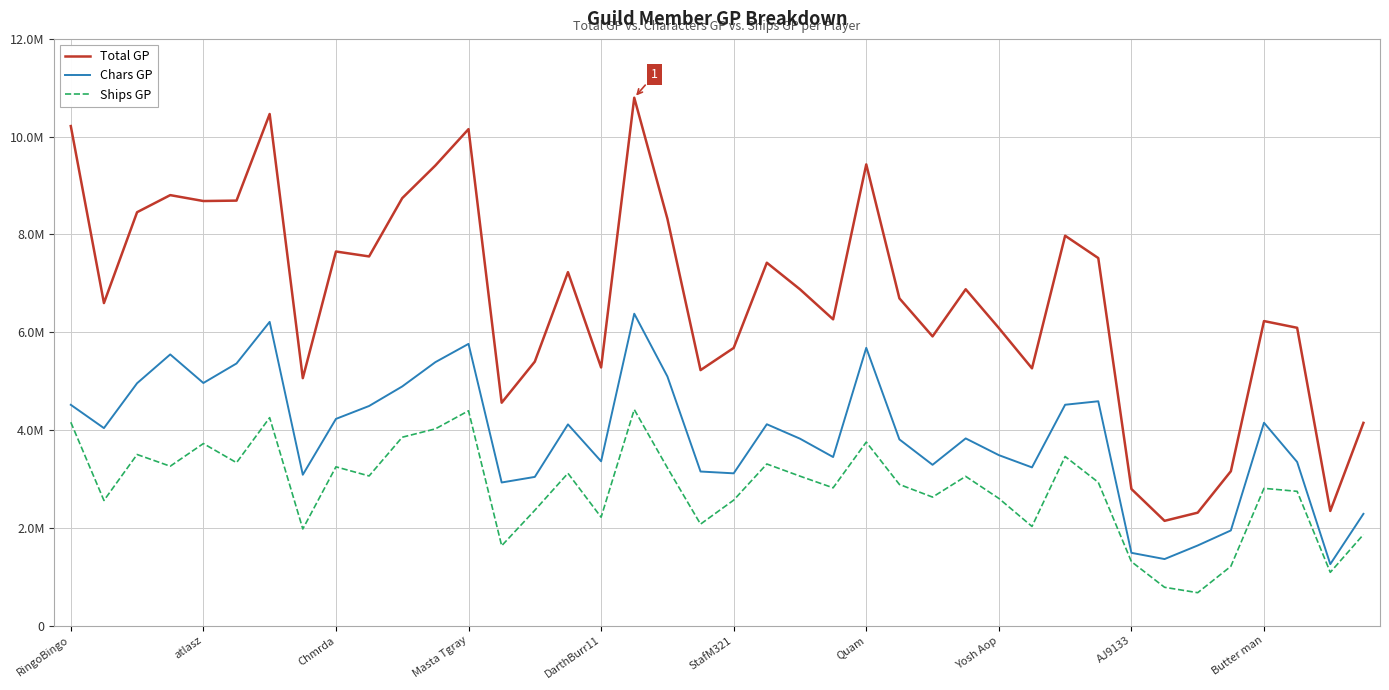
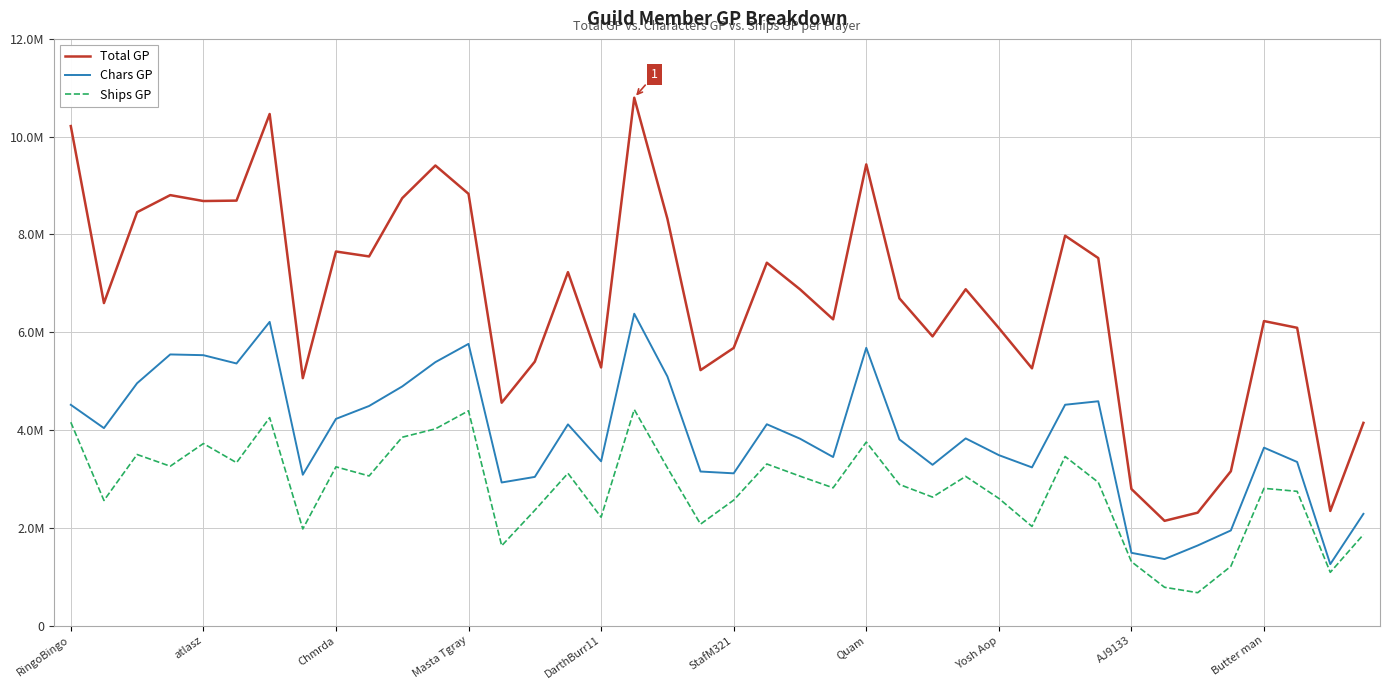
Chars GP, atlasz: 5000000 -> 5500000
Total GP, Masta Tgray: 10200000 -> 8800000
Chars GP, Butter man: 4100000 -> 3600000
